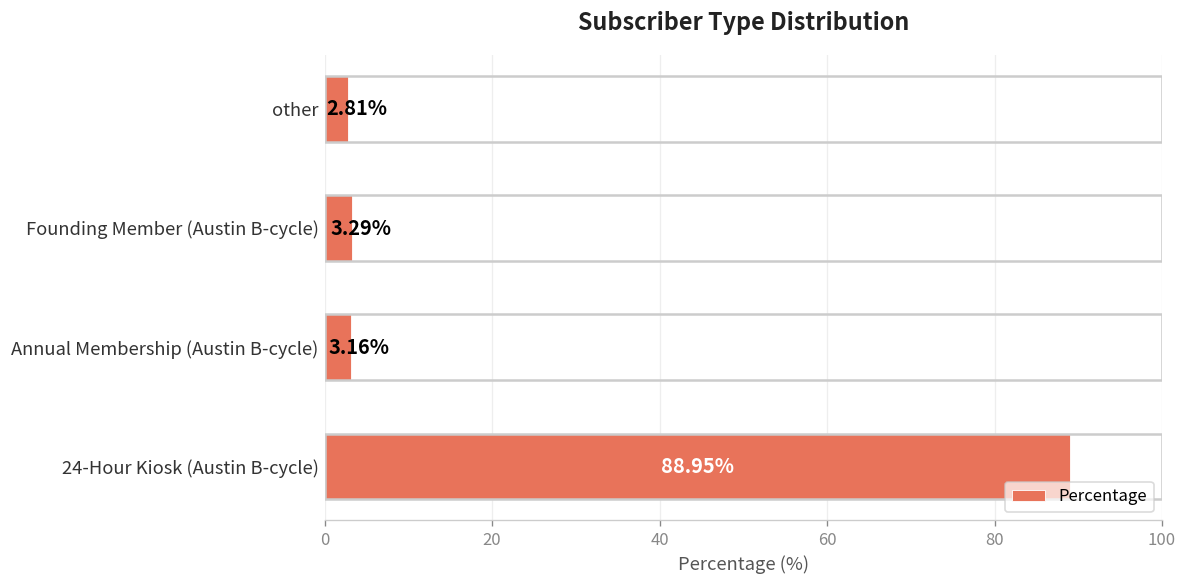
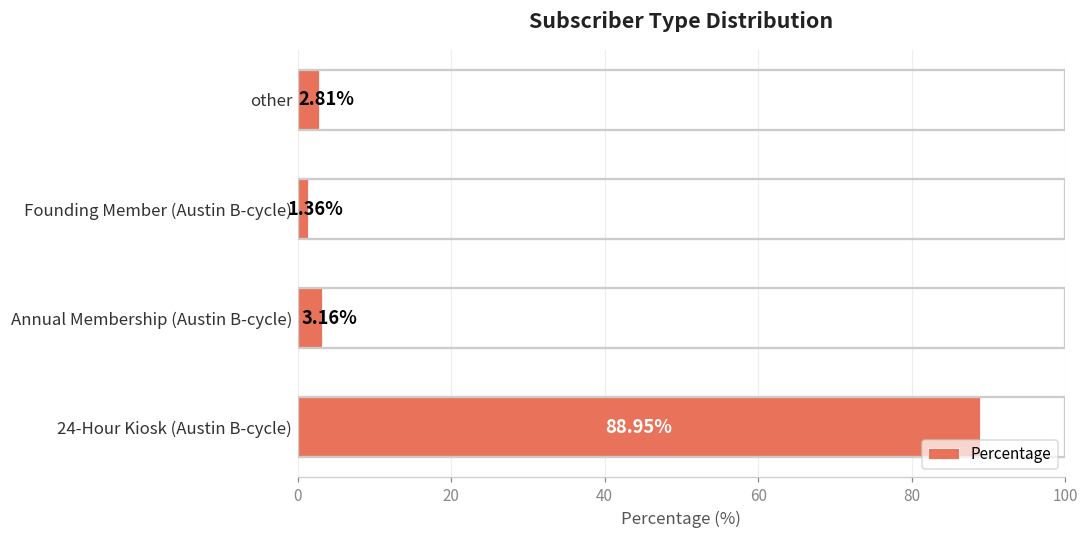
Founding Member (Austin B-cycle): 3.29% -> 1.36%
